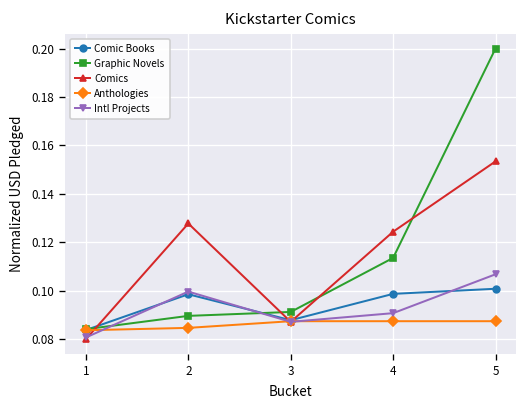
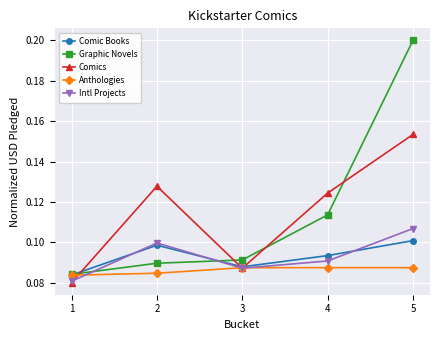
Comic Books, 4: 0.099 -> 0.093
